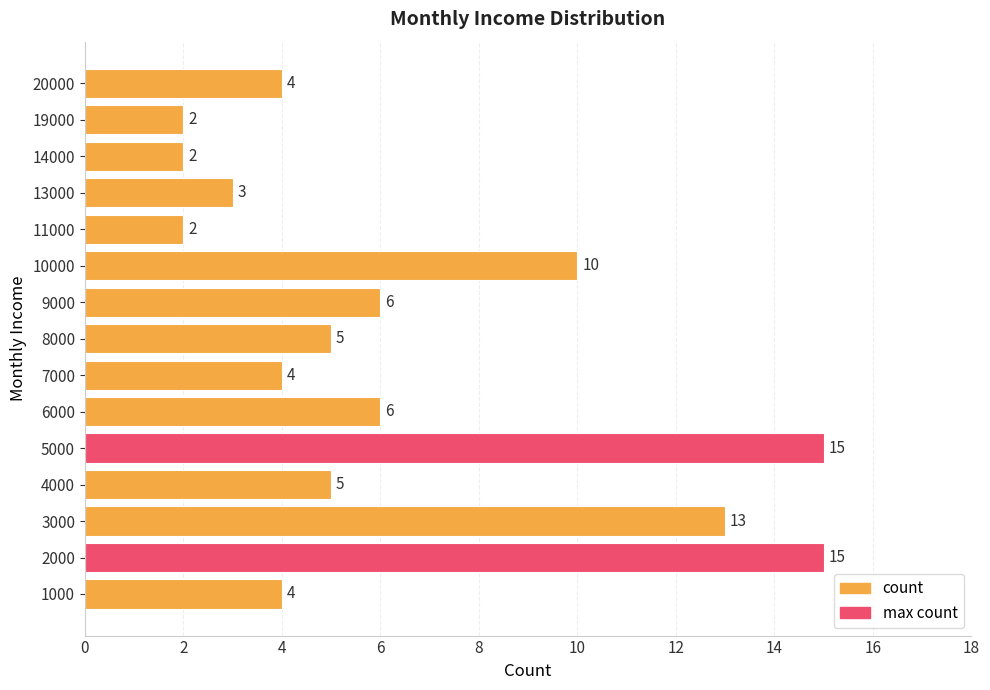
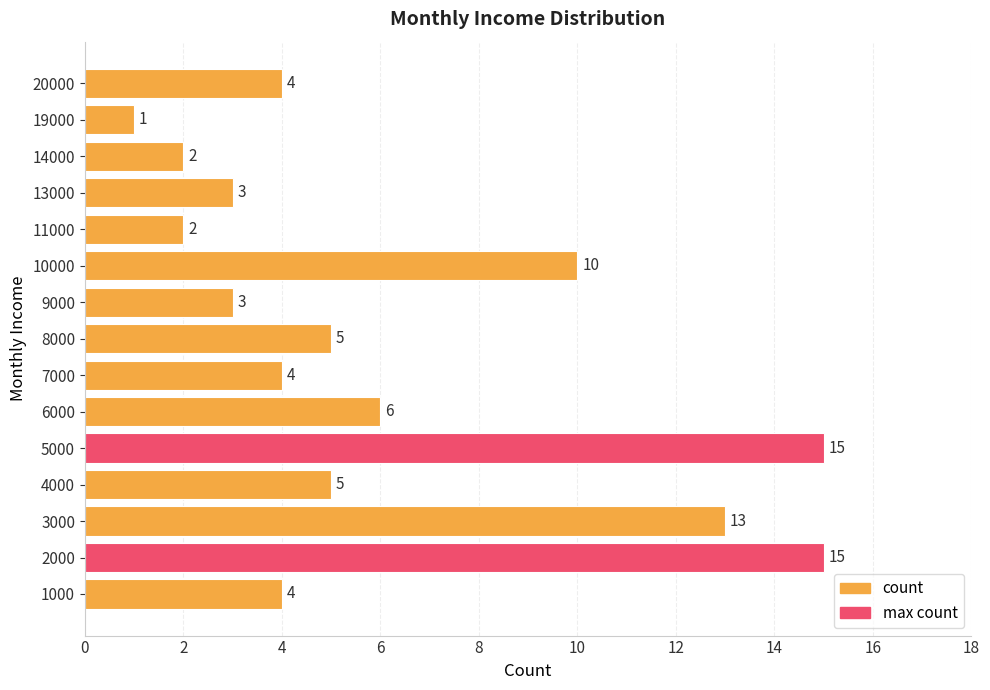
19000: 2 -> 1
9000: 6 -> 3
